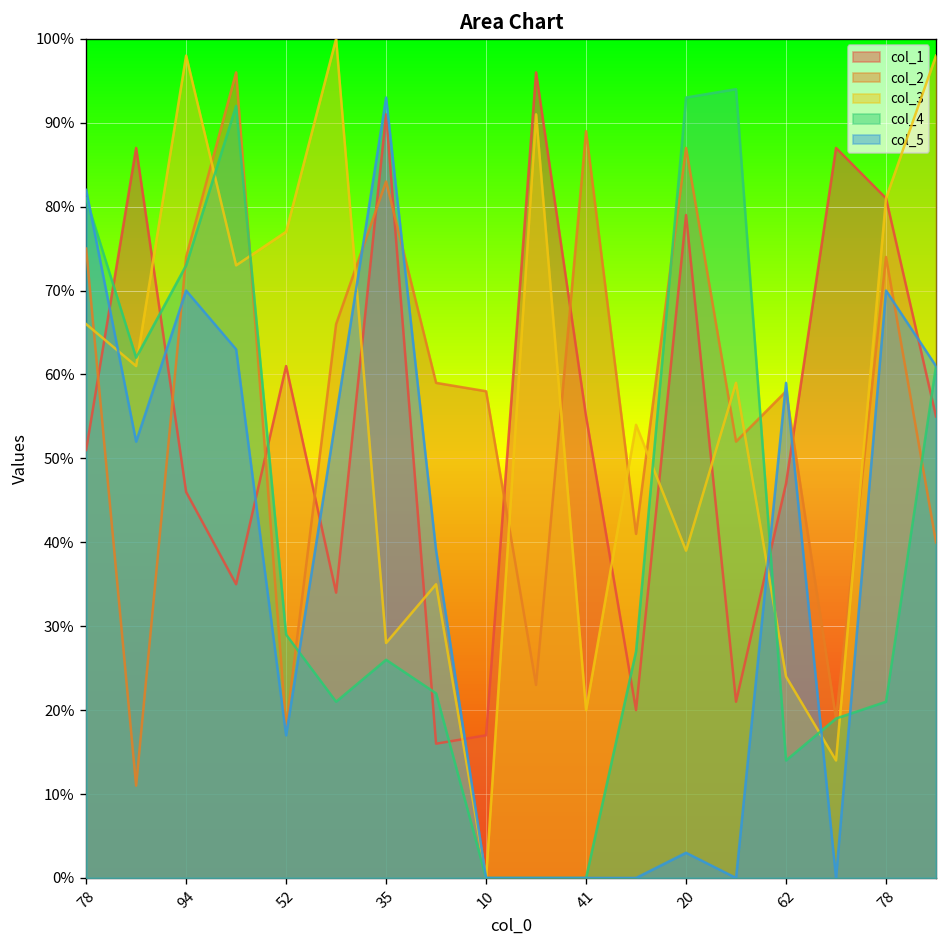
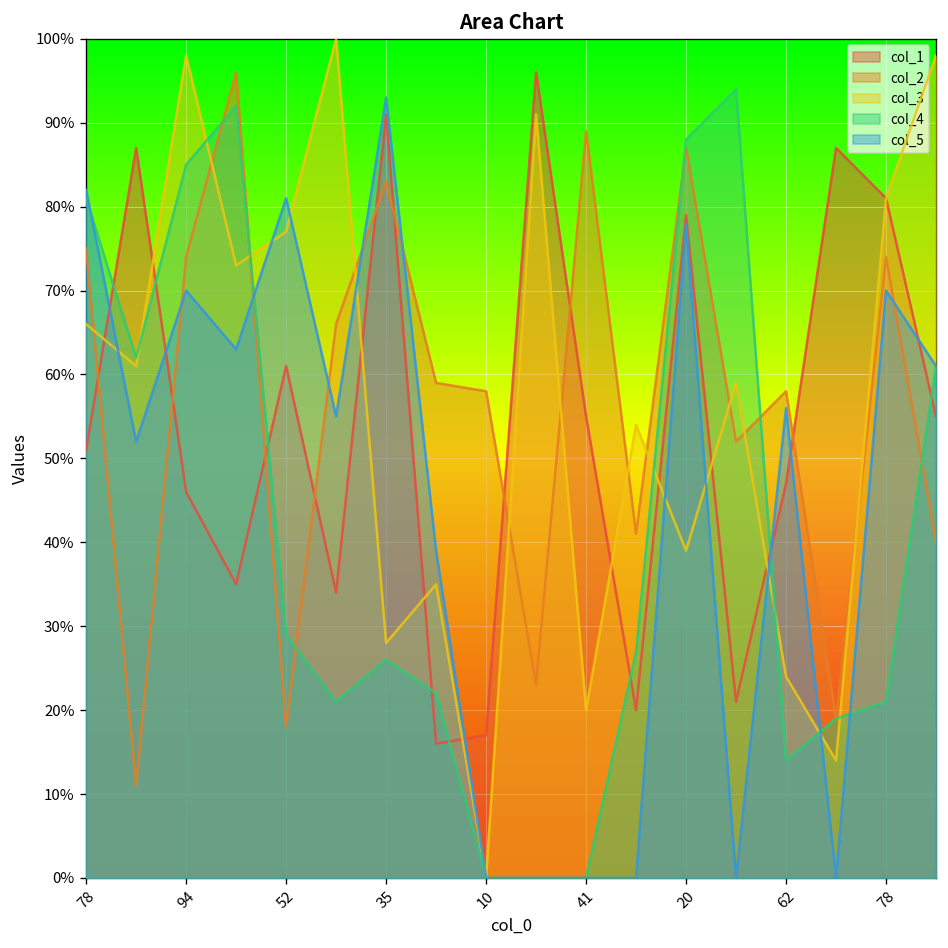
col_4, 94: 73% -> 85%
col_5, 52: 17% -> 81%
col_4, 20: 93% -> 88%
col_5, 20: 3% -> 78%
col_5, 62: 59% -> 56%
